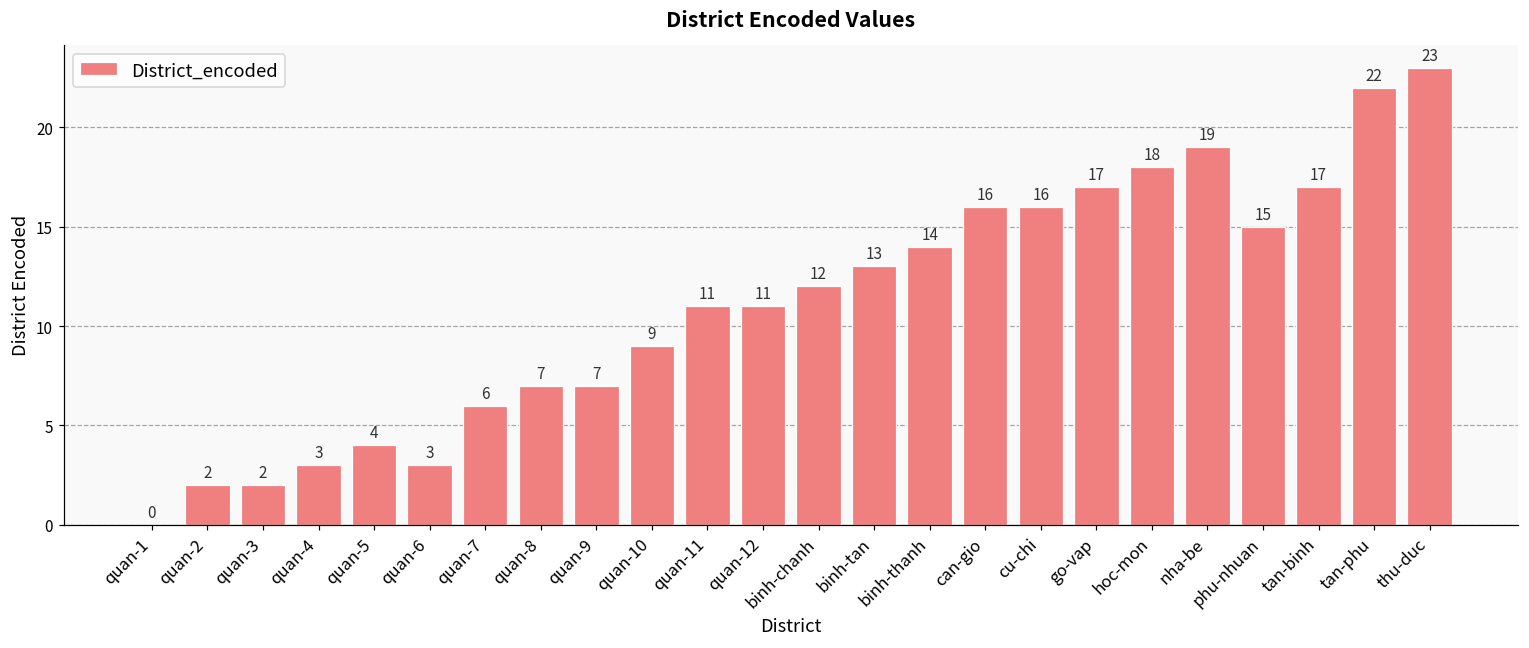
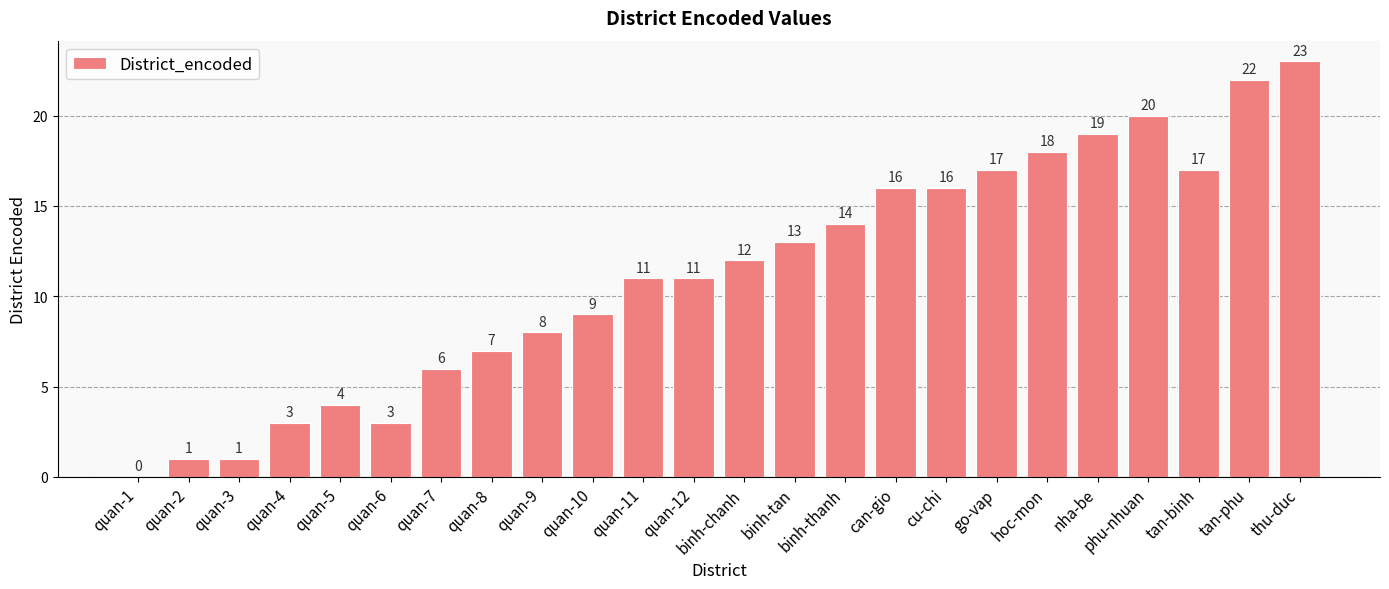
quan-2: 2 -> 1
quan-3: 2 -> 1
quan-9: 7 -> 8
phu-nhuan: 15 -> 20
